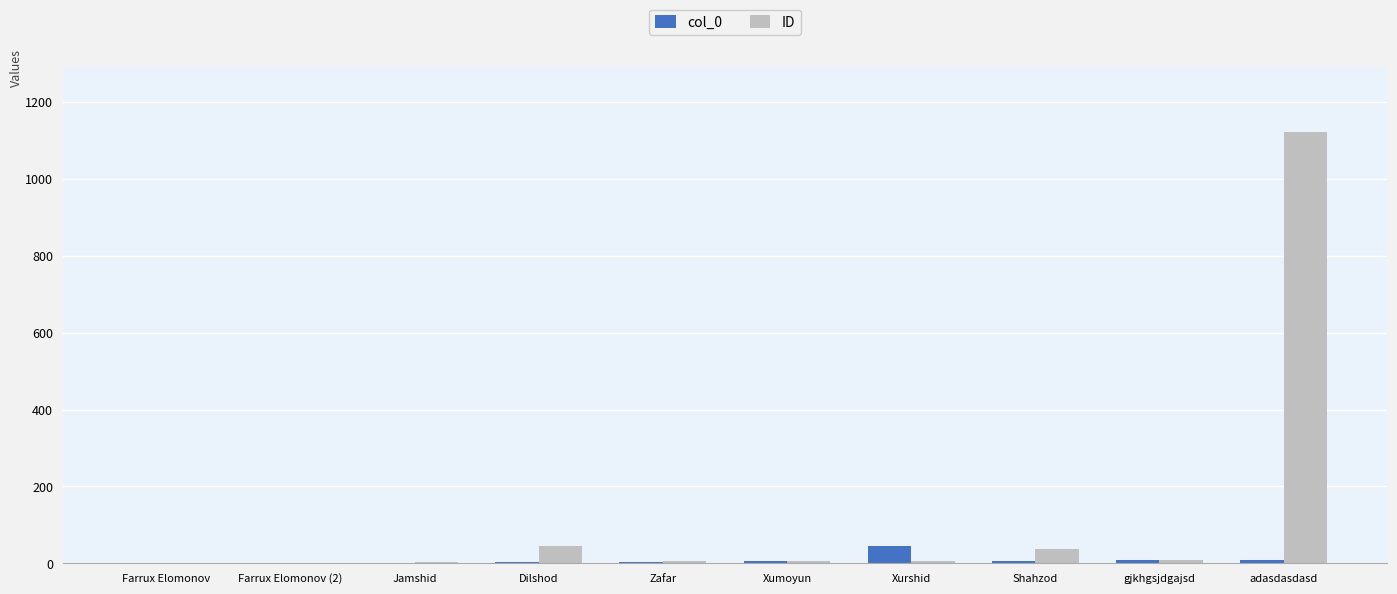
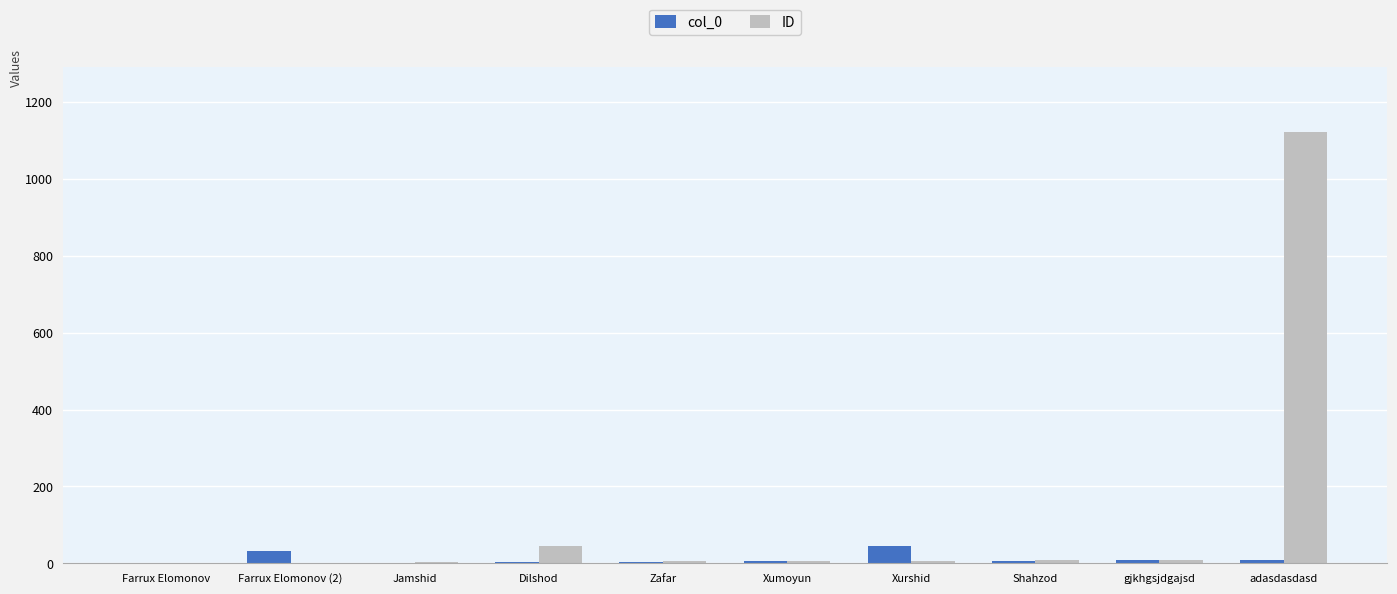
col_0, Farrux Elomonov (2): 0 -> 30
ID, Shahzod: 40 -> 10
